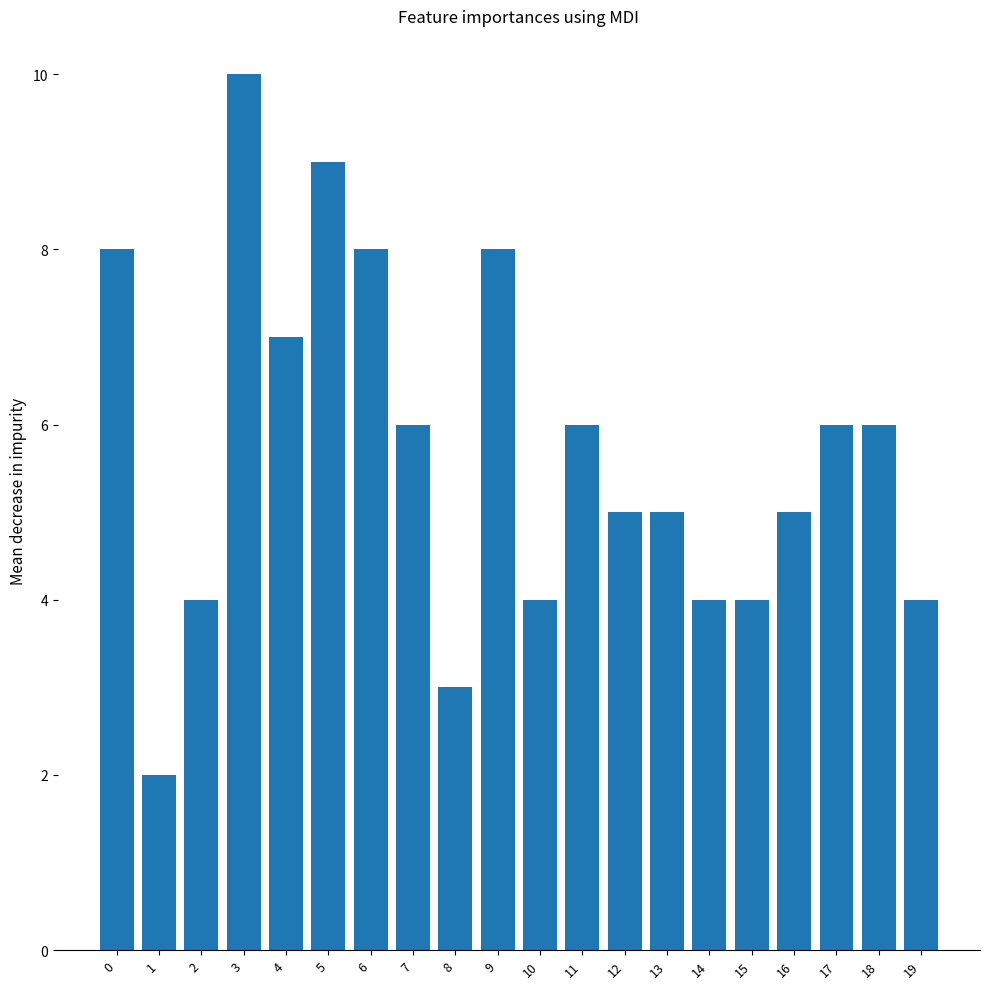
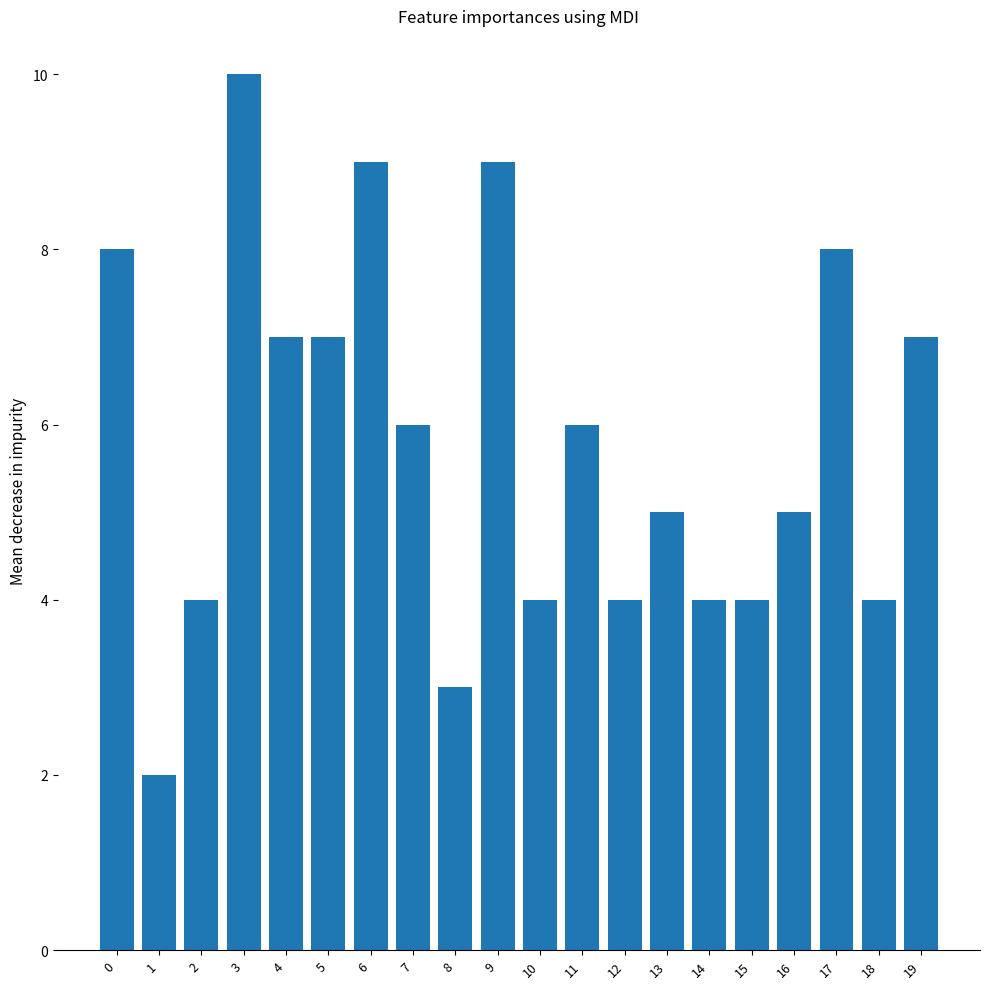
5: 9 -> 7
6: 8 -> 9
9: 8 -> 9
12: 5 -> 4
17: 6 -> 8
18: 6 -> 4
19: 4 -> 7
